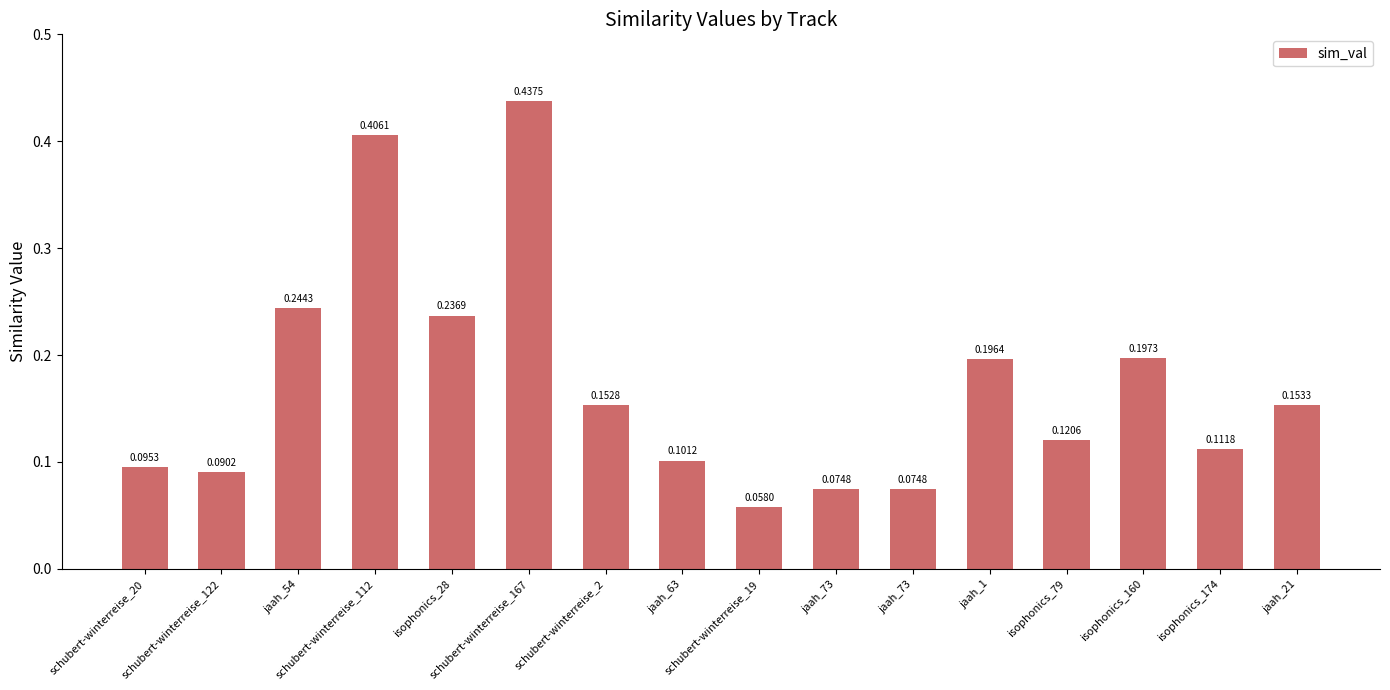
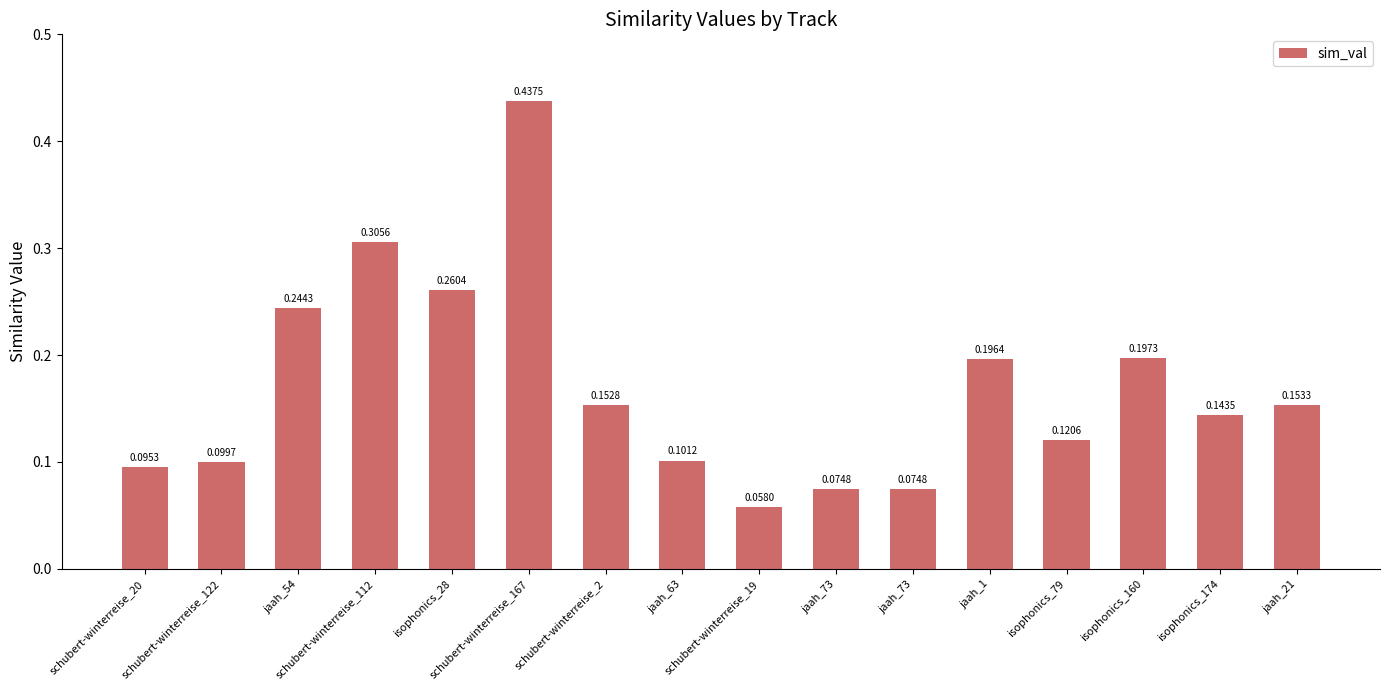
schubert-winterreise_122: 0.0902 -> 0.0997
schubert-winterreise_112: 0.4061 -> 0.3056
isophonics_28: 0.2369 -> 0.2604
isophonics_174: 0.1118 -> 0.1435
